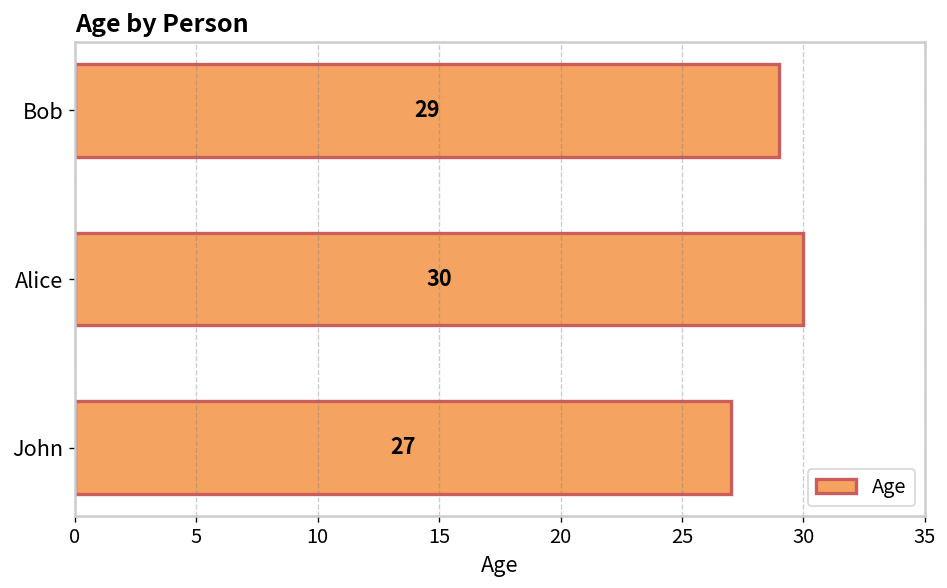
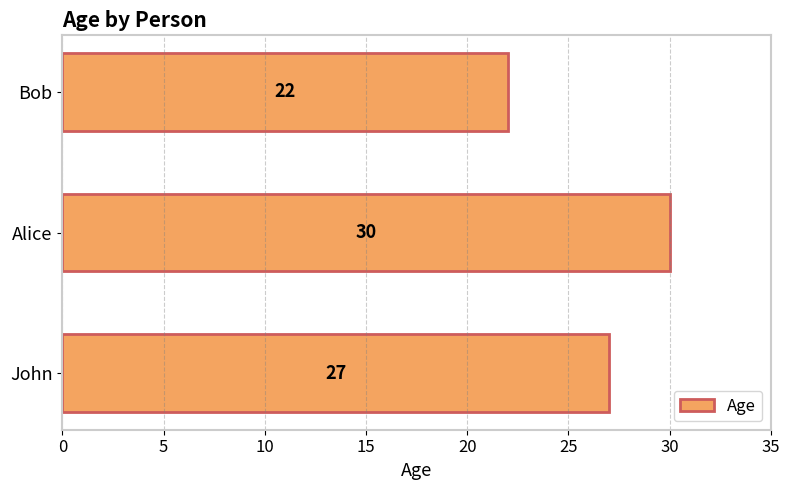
Bob: 29 -> 22
